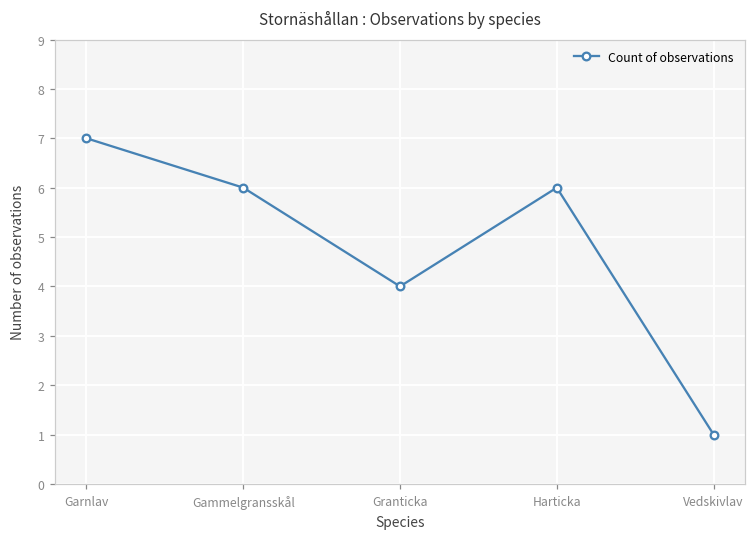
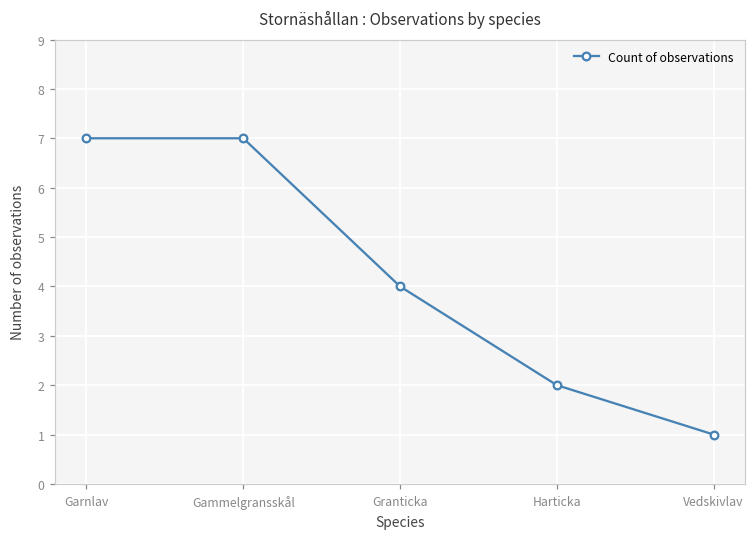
Gammelgransskål: 6 -> 7
Harticka: 6 -> 2
